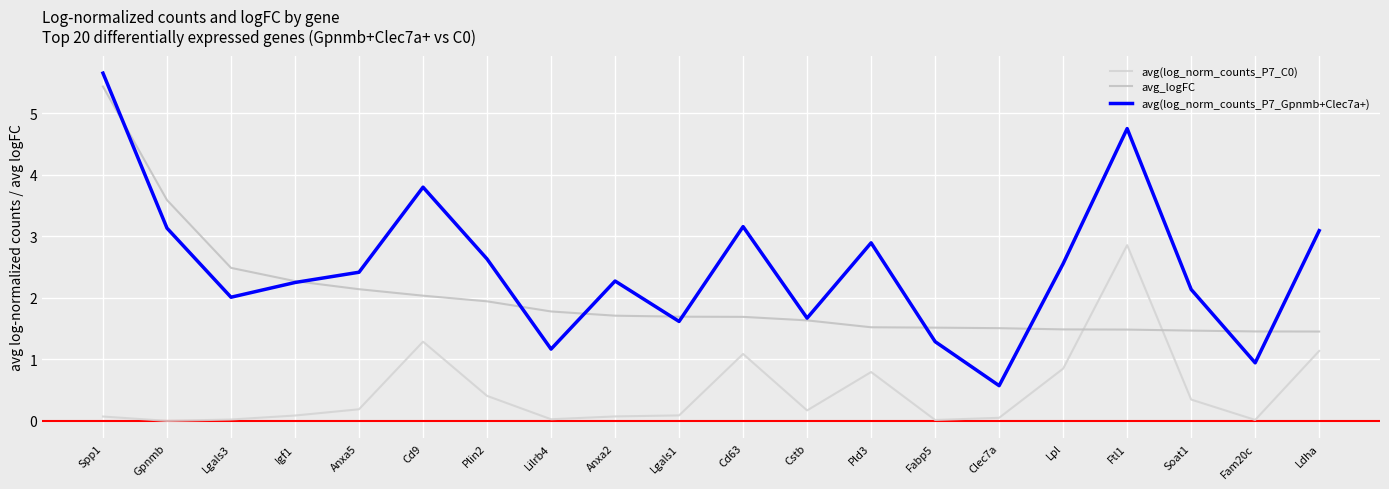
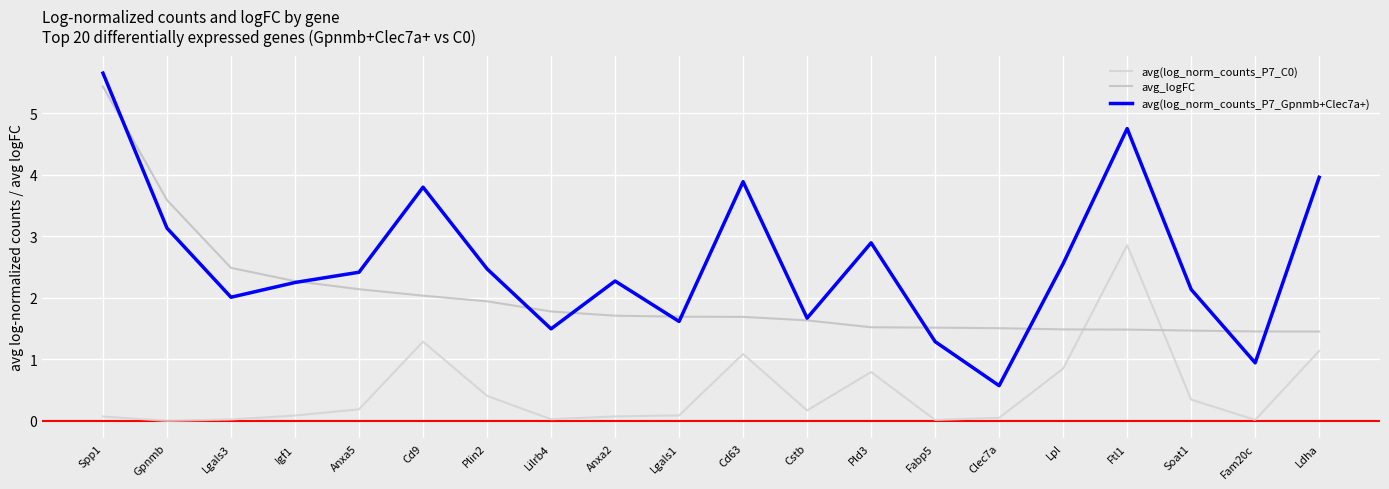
avg(log_norm_counts_P7_Gpnmb+Clec7a+), Plin2: 2.6 -> 2.5
avg(log_norm_counts_P7_Gpnmb+Clec7a+), Lilrb4: 1.2 -> 1.5
avg(log_norm_counts_P7_Gpnmb+Clec7a+), Cd63: 3.2 -> 3.9
avg(log_norm_counts_P7_Gpnmb+Clec7a+), Ldha: 3.1 -> 4.0
